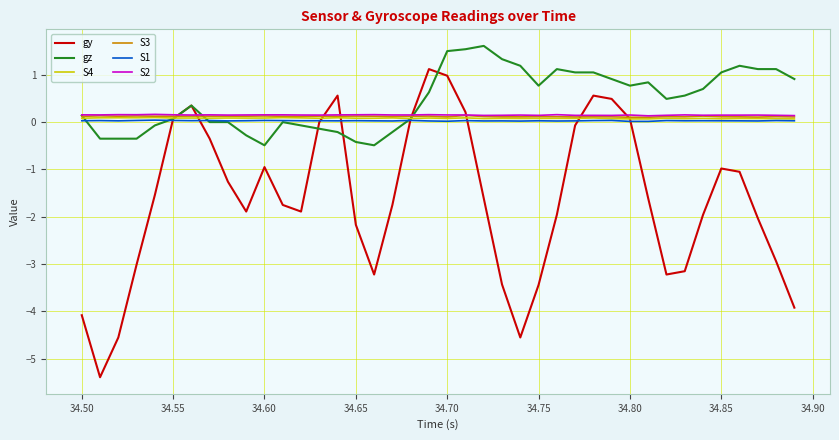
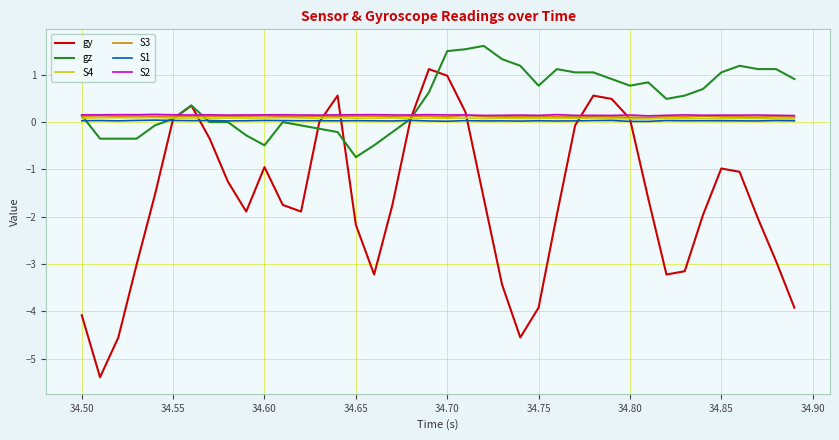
gz, 34.65: -0.4 -> -0.7
gy, 34.75: -3.4 -> -3.9
